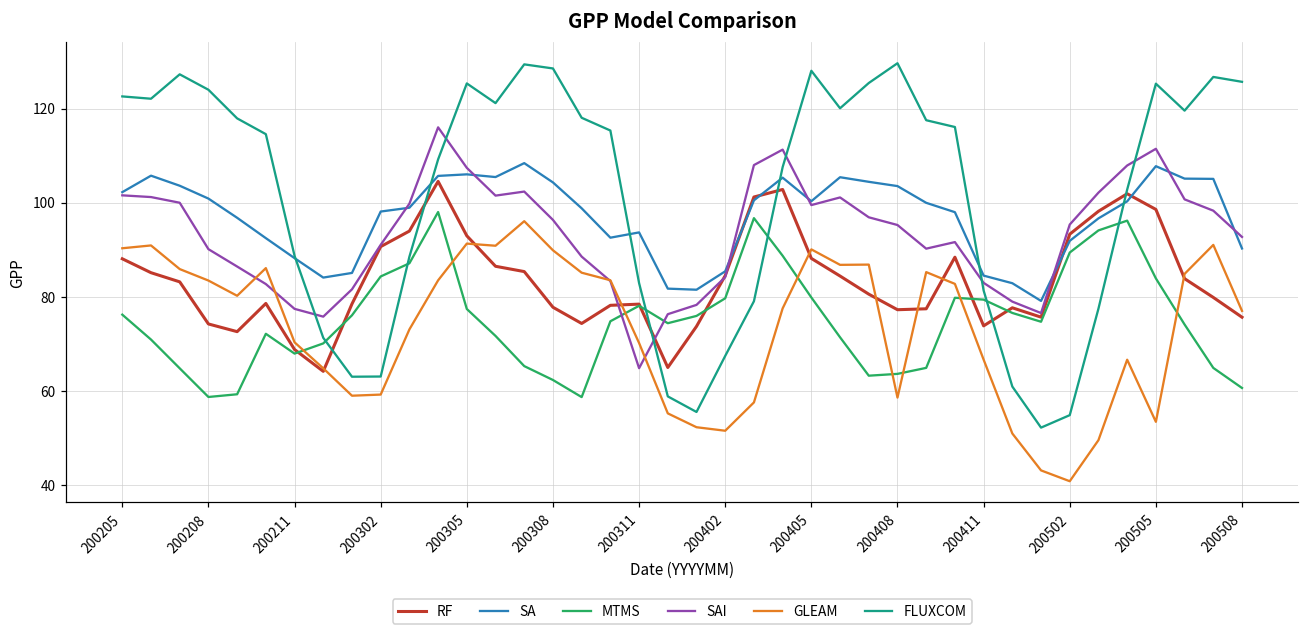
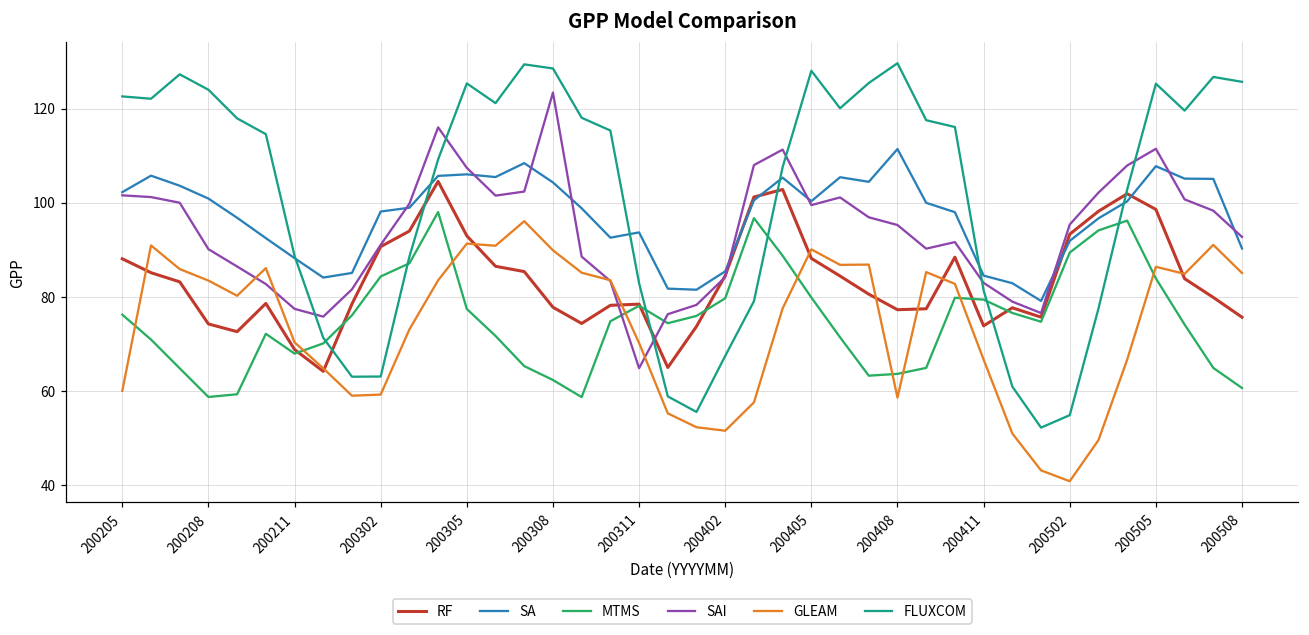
GLEAM, 200205: 90 -> 60
SAI, 200308: 96 -> 123
SA, 200408: 104 -> 111
GLEAM, 200505: 53 -> 86
GLEAM, 200508: 77 -> 85
